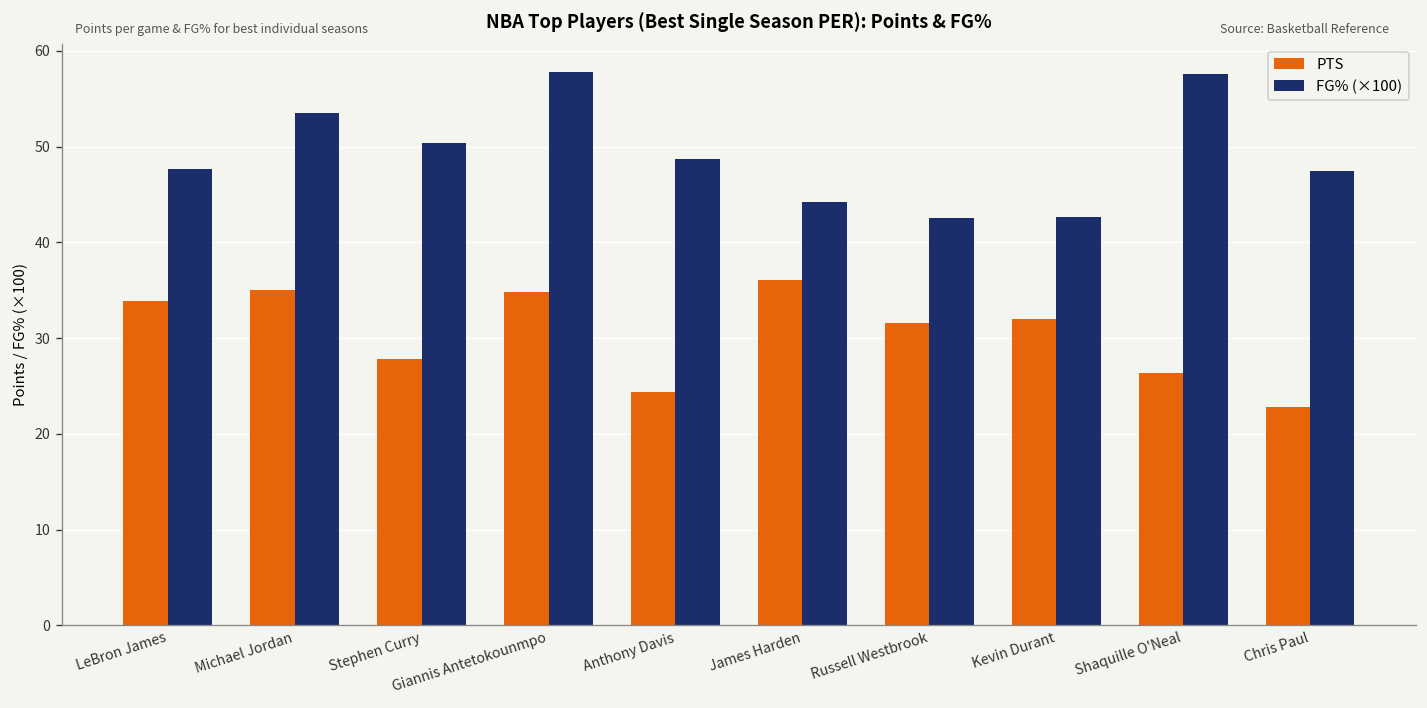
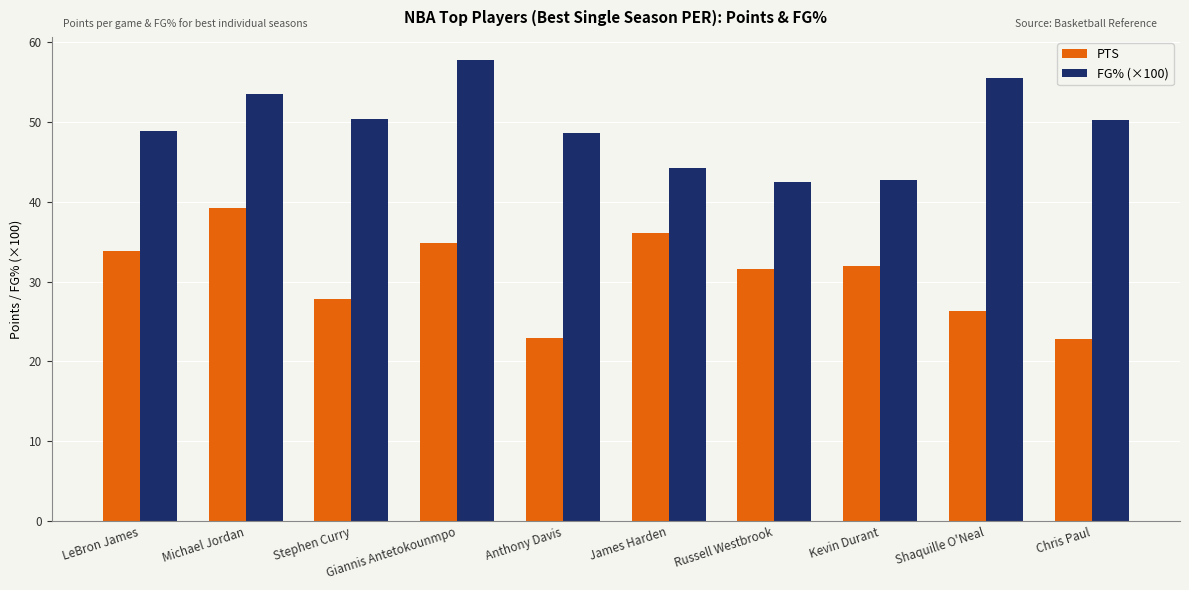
FG% (×100), LeBron James: 48 -> 49
PTS, Michael Jordan: 35 -> 39
PTS, Anthony Davis: 24 -> 23
FG% (×100), Shaquille O'Neal: 58 -> 56
FG% (×100), Chris Paul: 48 -> 50
